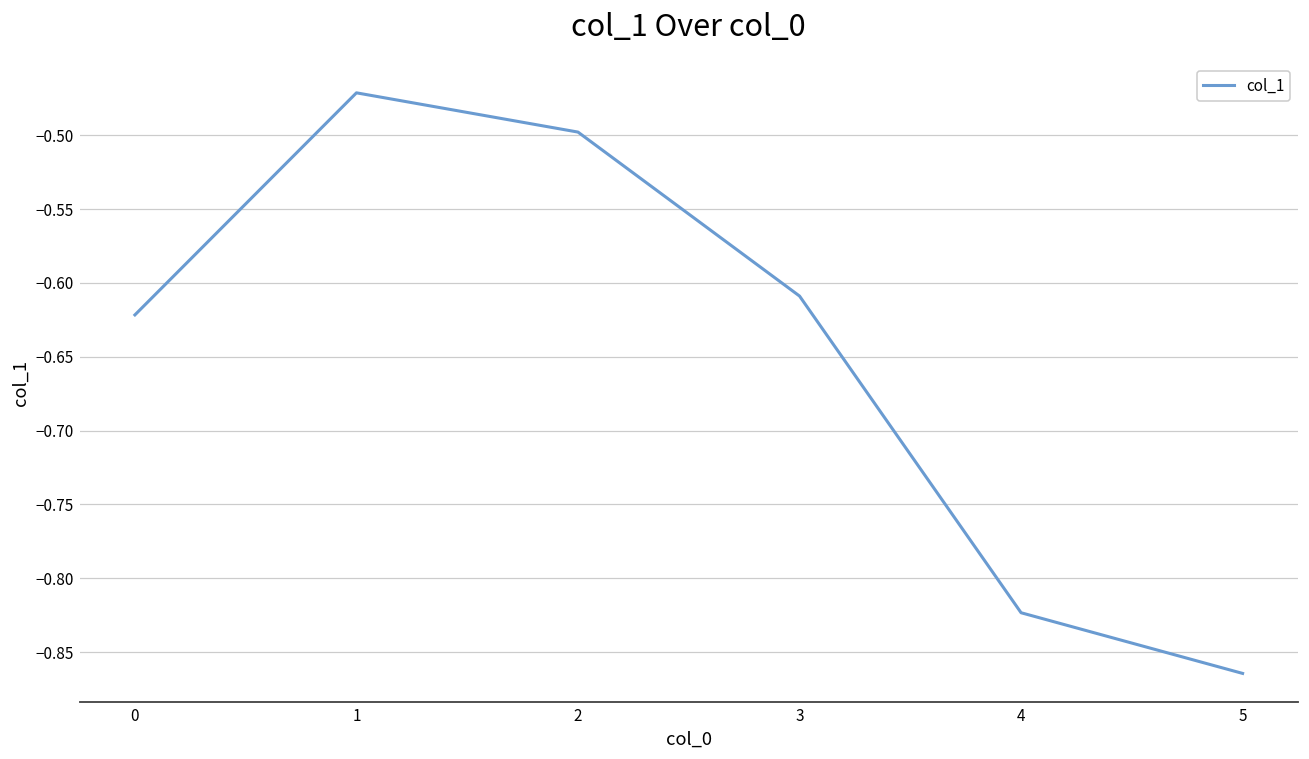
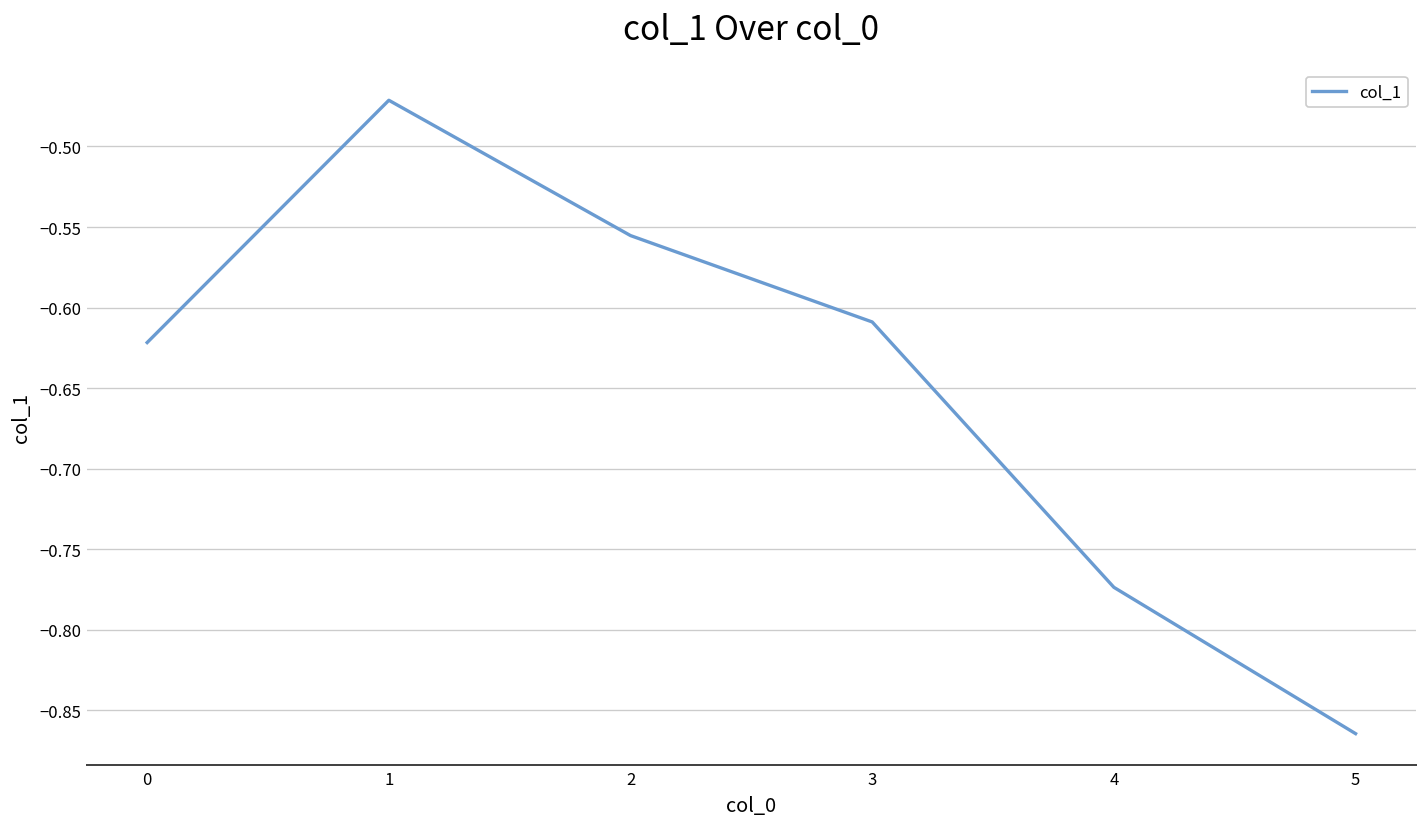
2: -0.498 -> -0.555
4: -0.823 -> -0.774
